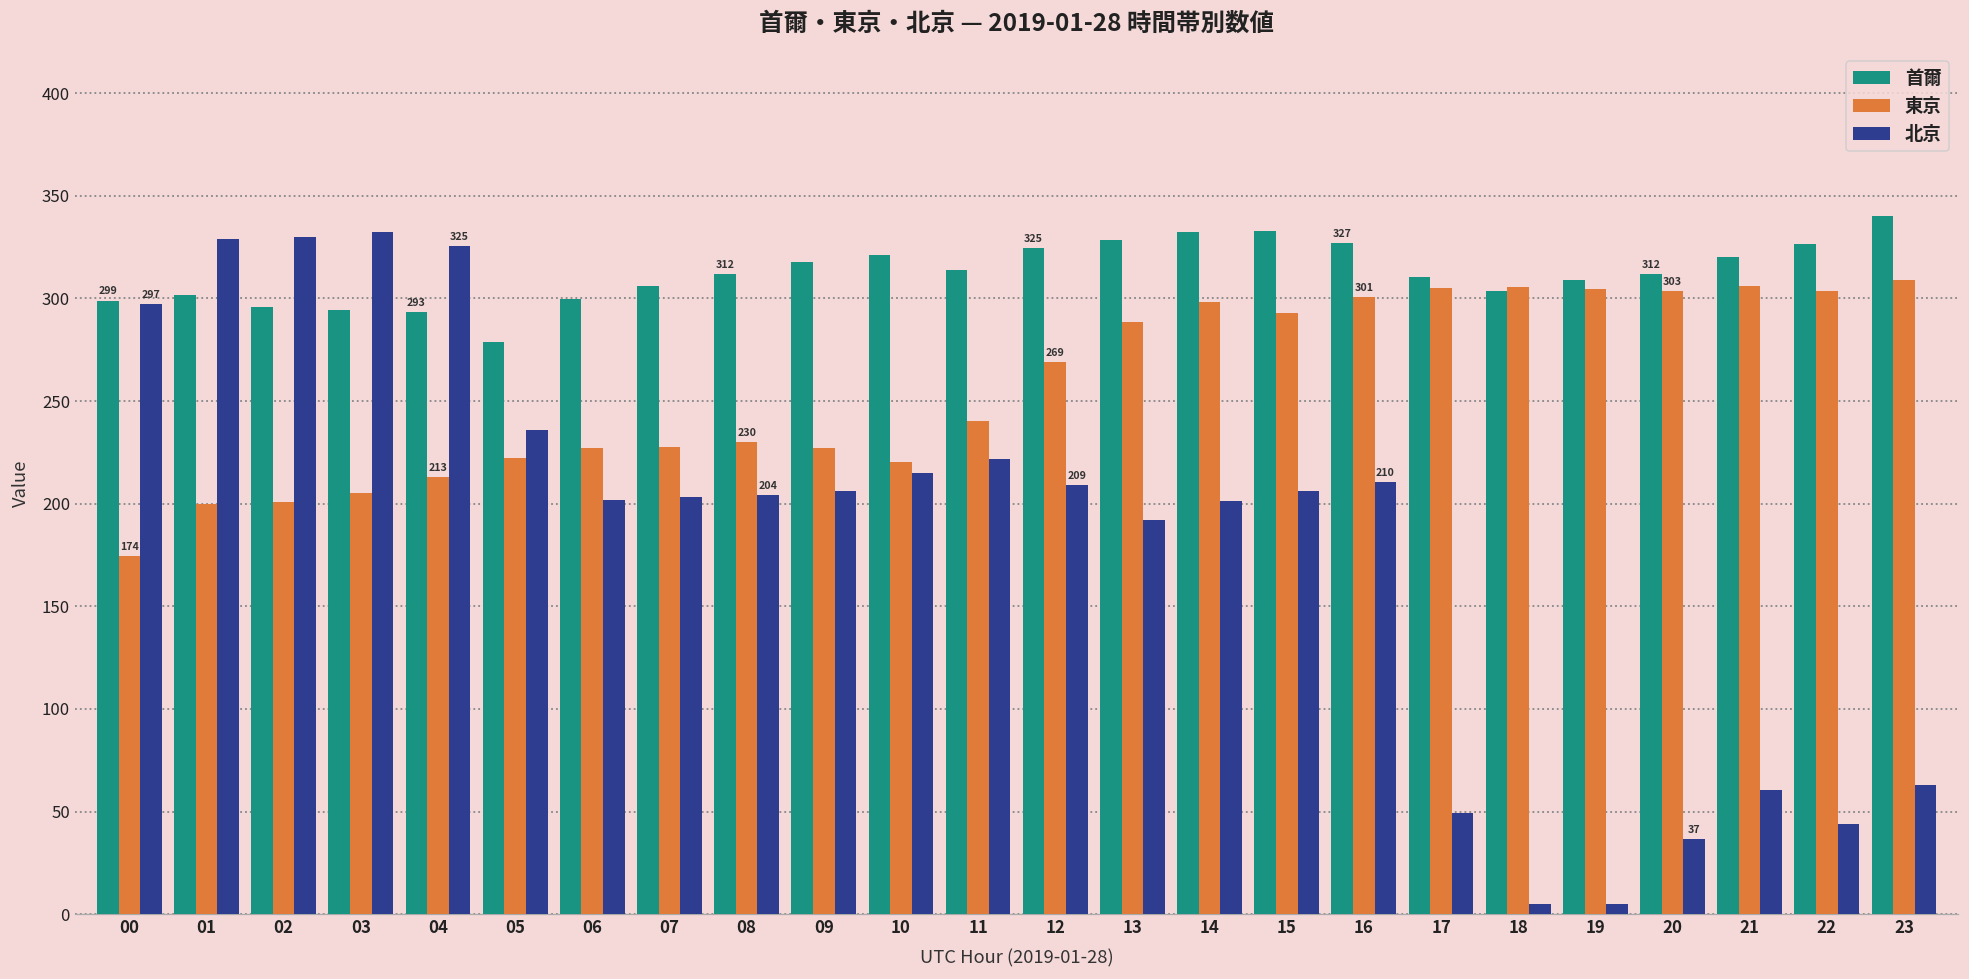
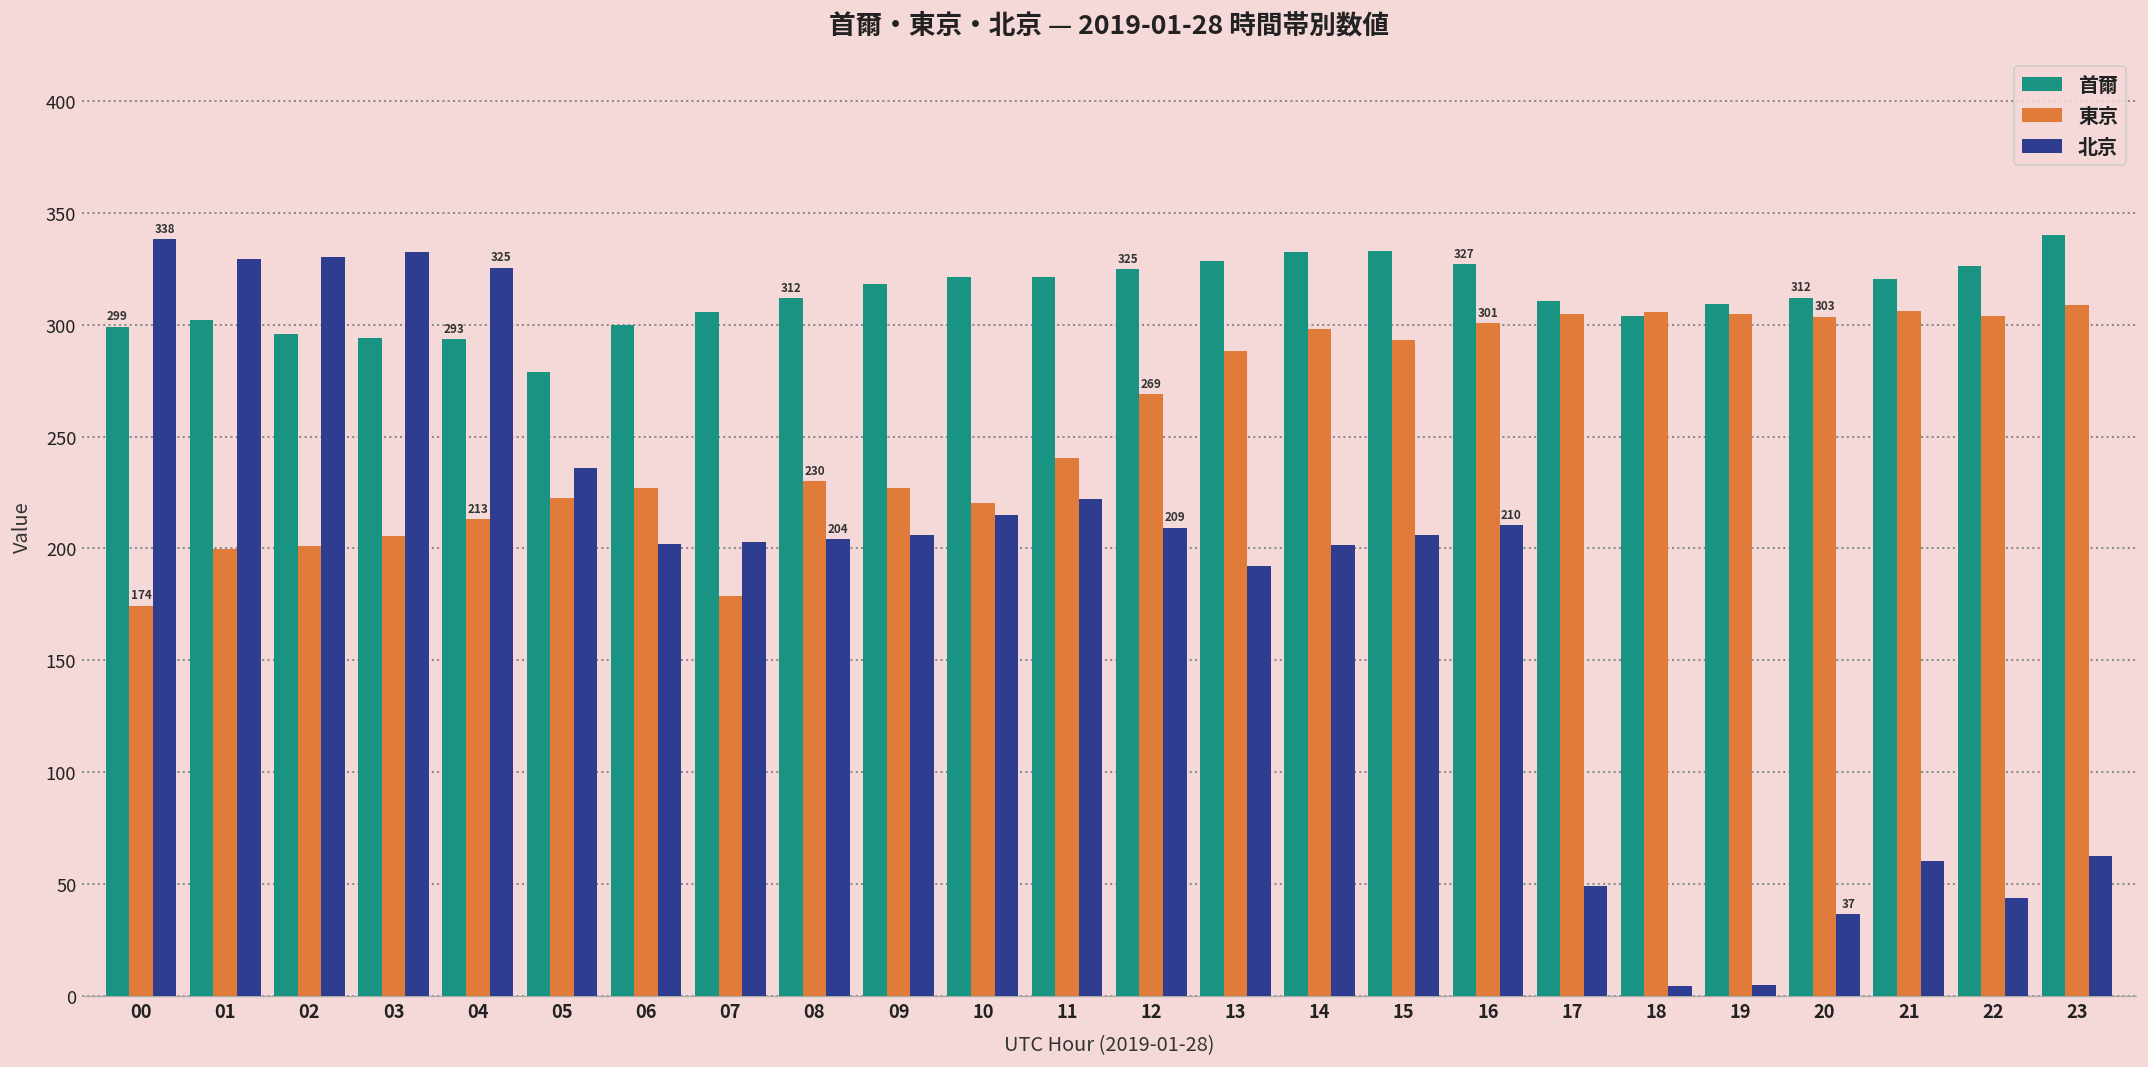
北京, 00: 297 -> 338
東京, 07: 227 -> 179
首爾, 11: 314 -> 321
